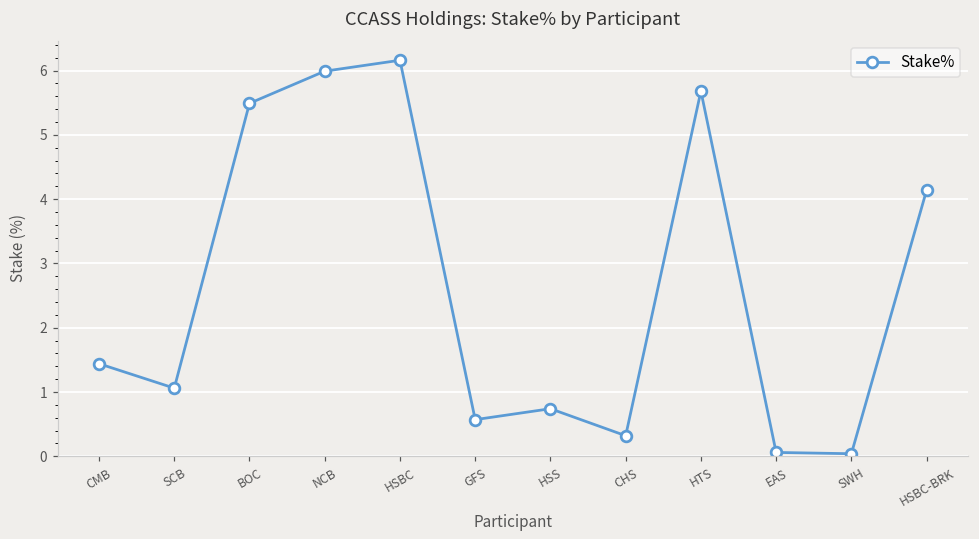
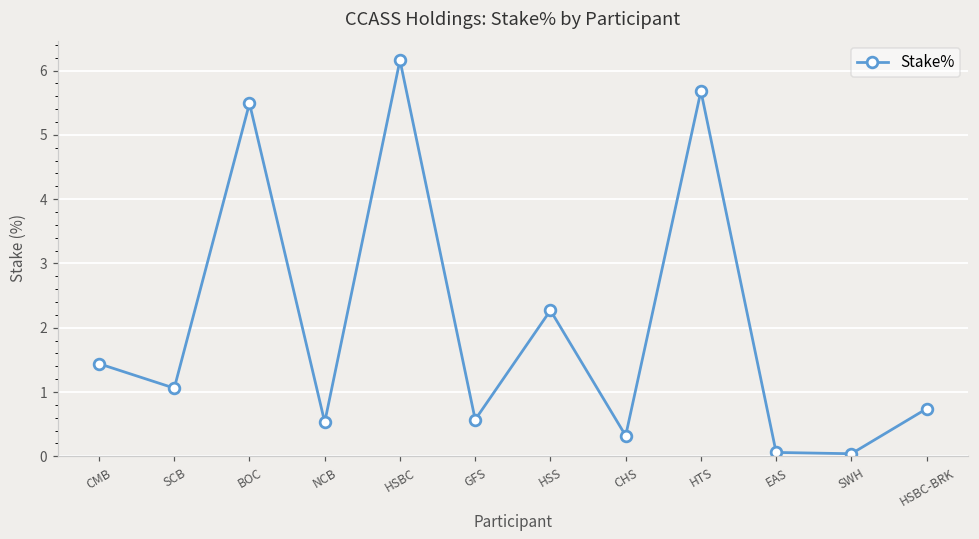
NCB: 6.0 -> 0.5
HSS: 0.7 -> 2.3
HSBC-BRK: 4.1 -> 0.7
